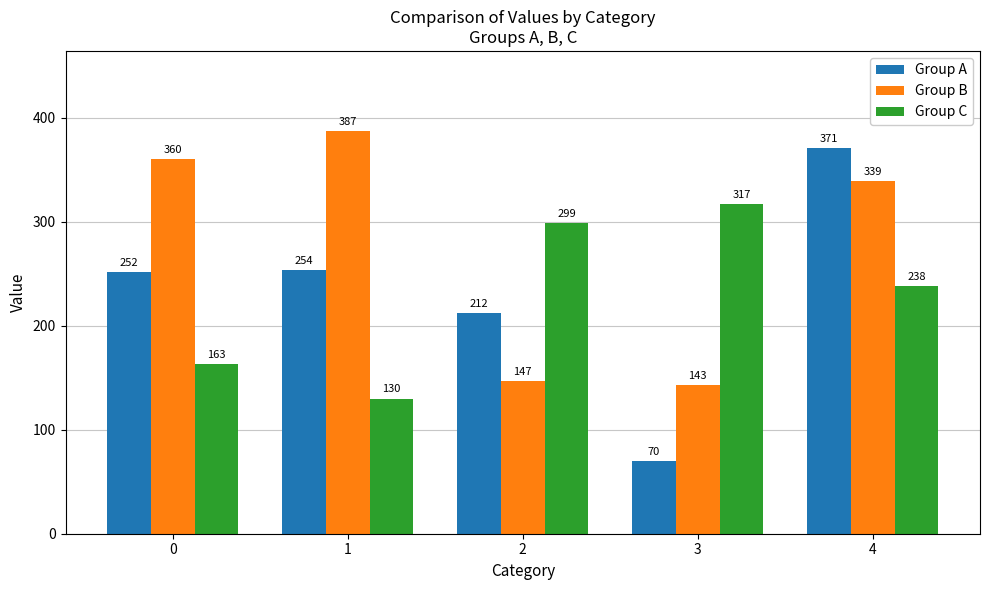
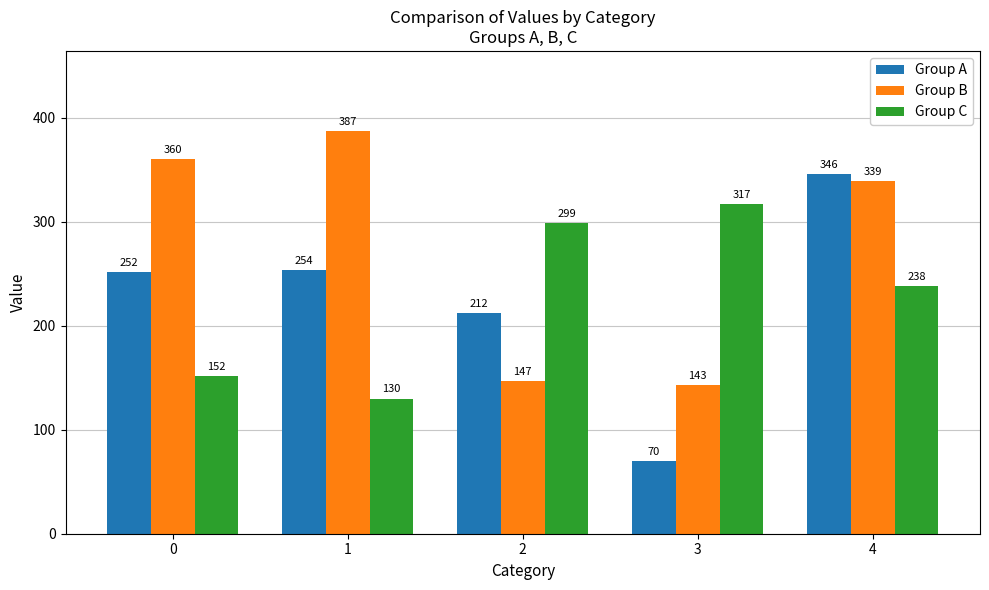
Group C, 0: 163 -> 152
Group A, 4: 371 -> 346
